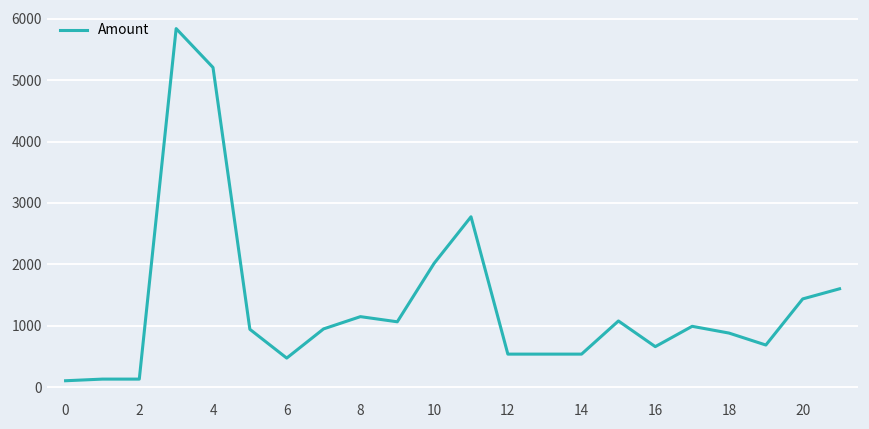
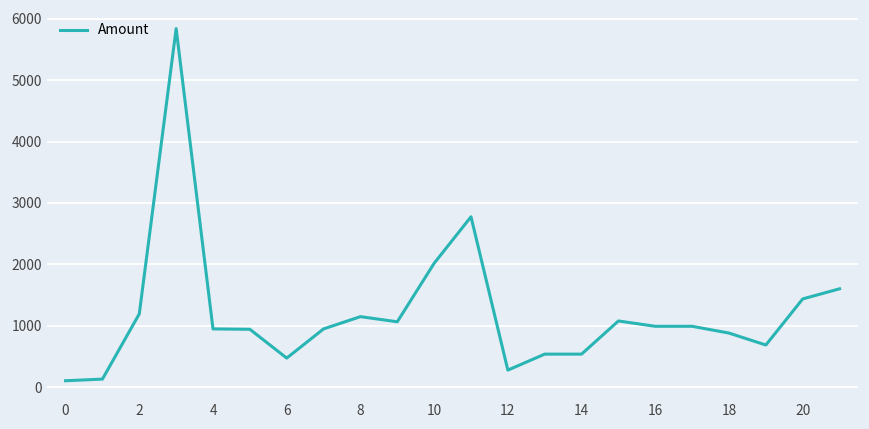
2: 100 -> 1200
4: 5200 -> 1000
12: 500 -> 300
16: 700 -> 1000
